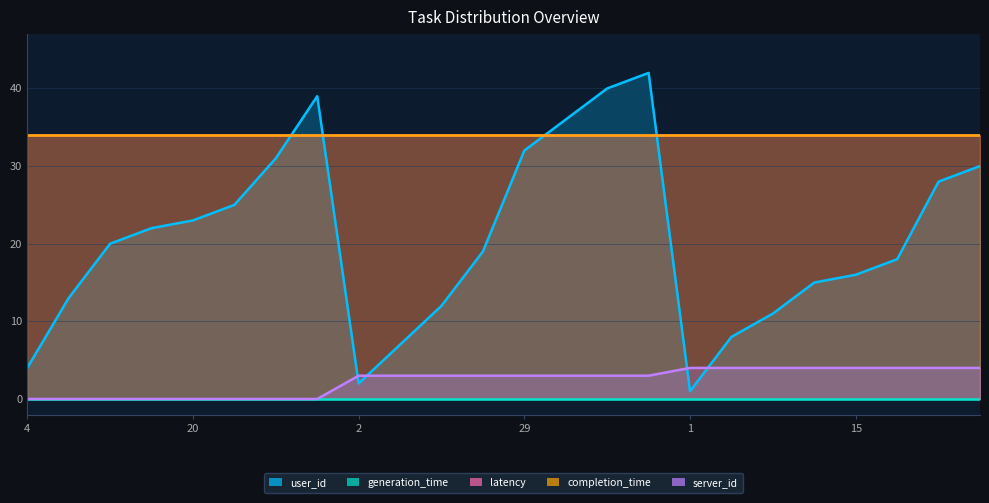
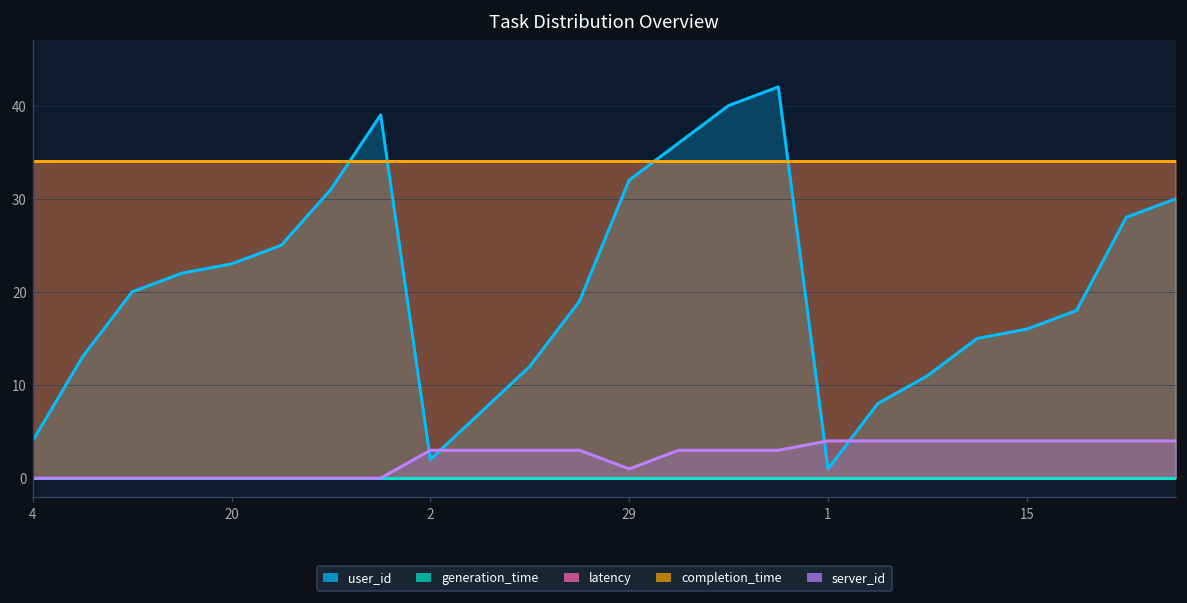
server_id, 29: 3 -> 1
